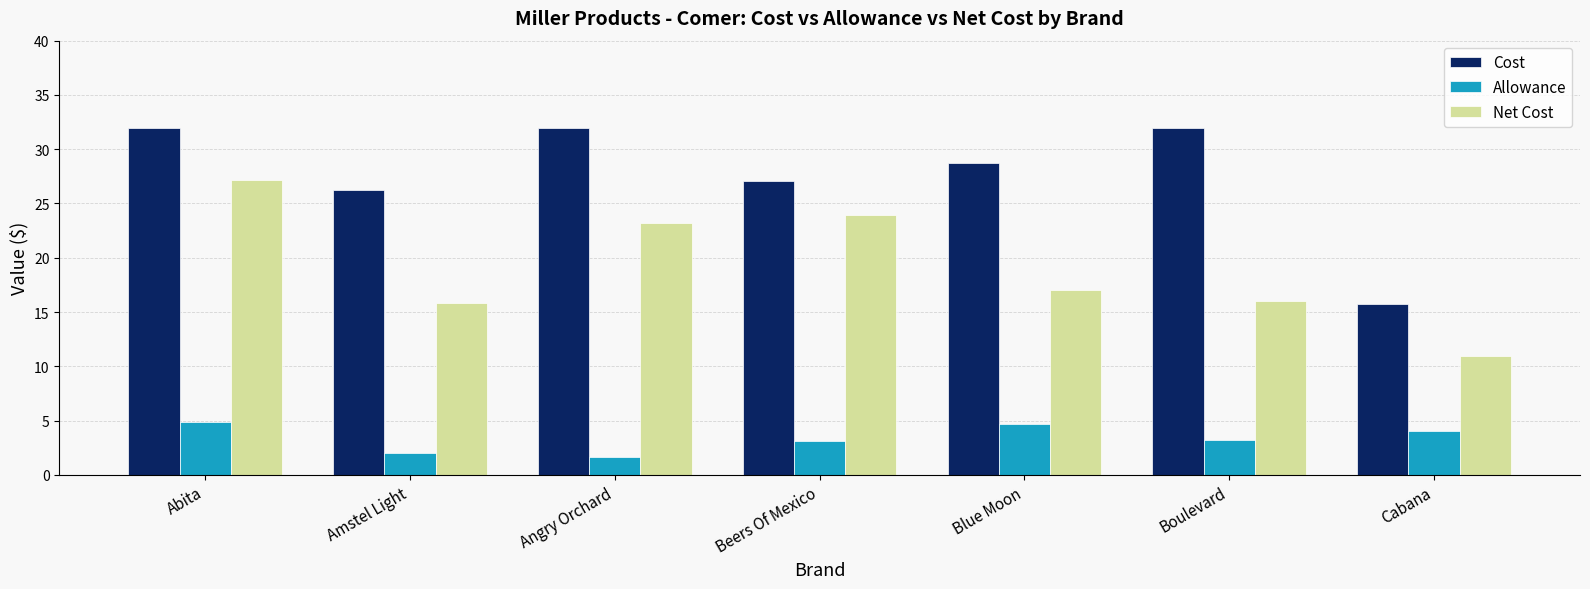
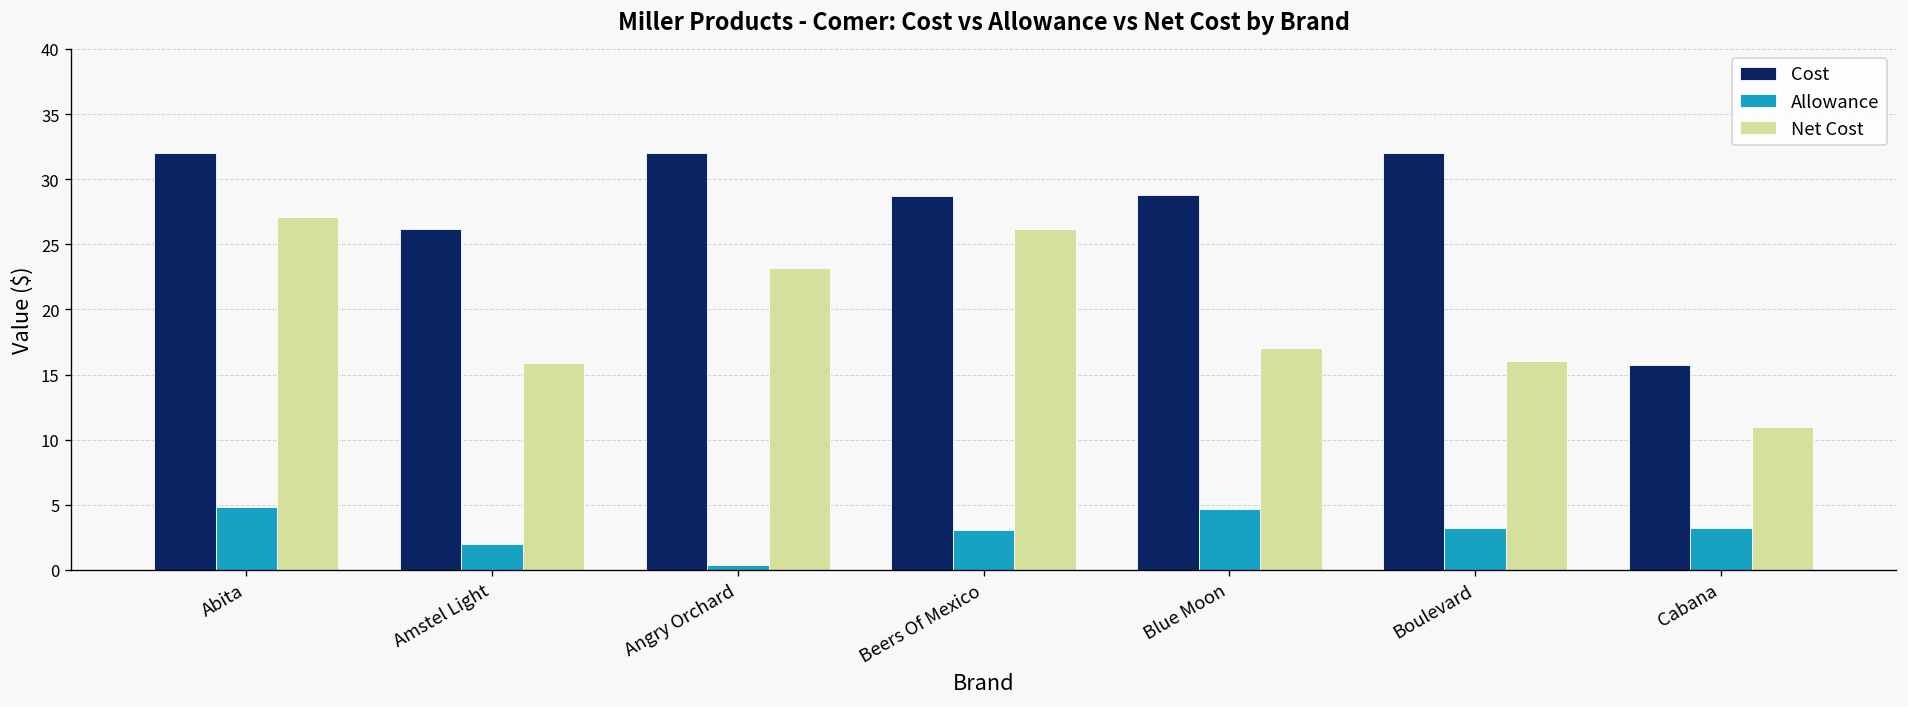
Allowance, Angry Orchard: 1.7 -> 0.4
Cost, Beers Of Mexico: 27.1 -> 28.7
Net Cost, Beers Of Mexico: 24.0 -> 26.2
Allowance, Cabana: 4.0 -> 3.2
